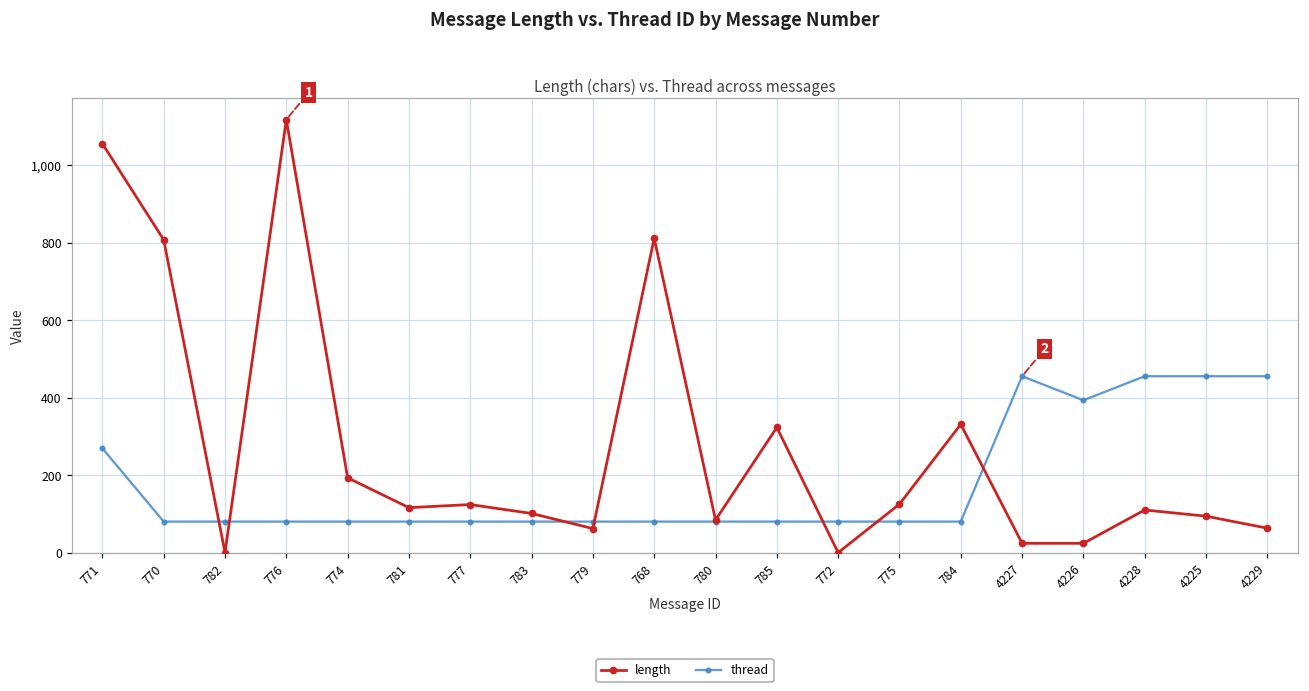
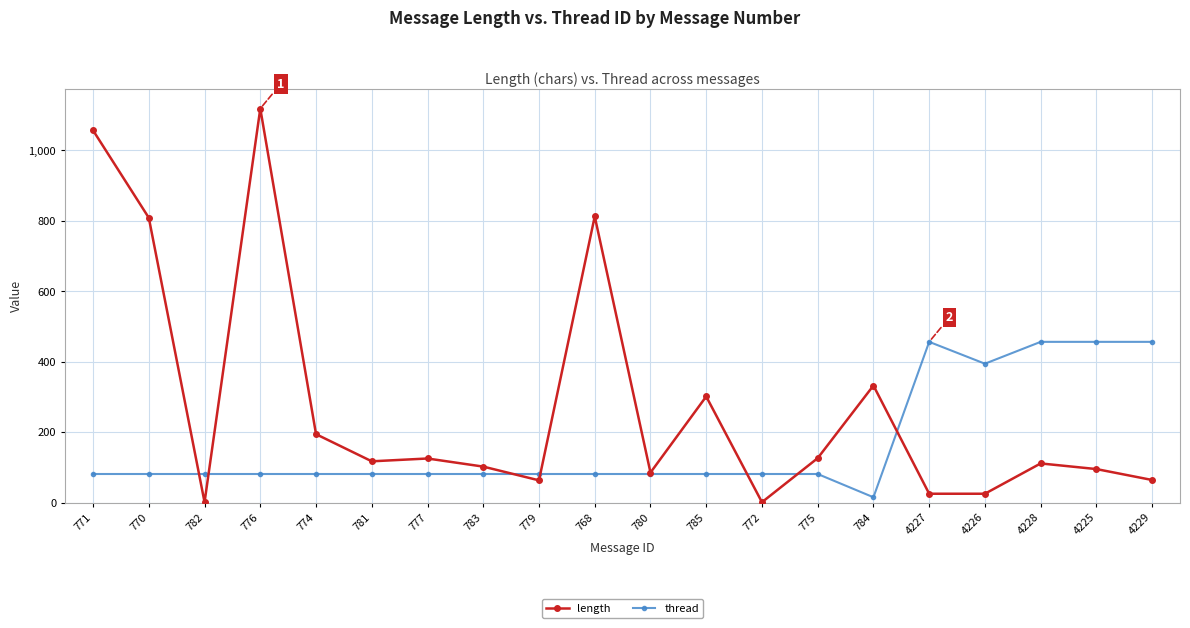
thread, 771: 270 -> 80
length, 785: 320 -> 300
thread, 784: 80 -> 20
